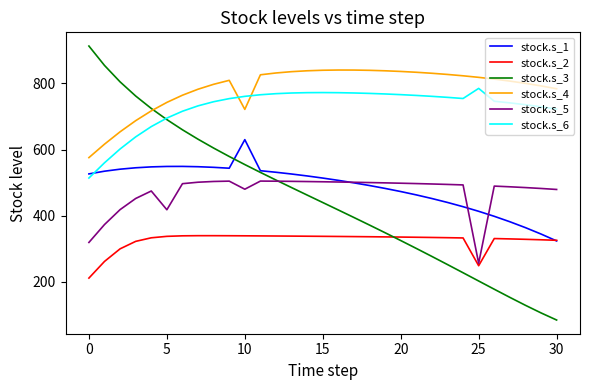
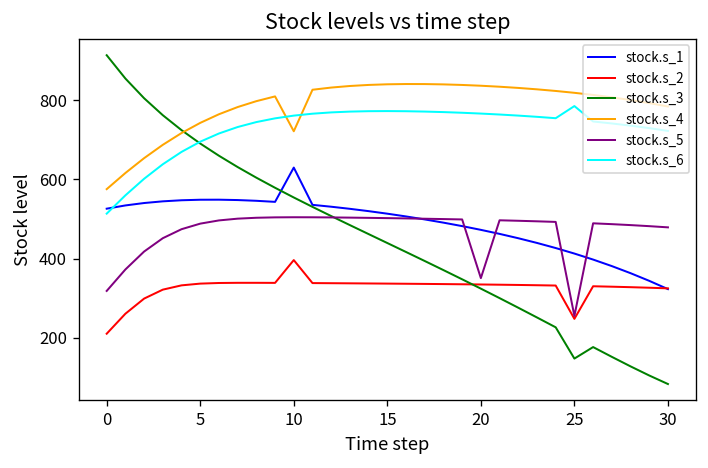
stock.s_5, 5: 420 -> 490
stock.s_2, 10: 340 -> 400
stock.s_5, 10: 480 -> 500
stock.s_5, 20: 500 -> 350
stock.s_3, 25: 200 -> 150
